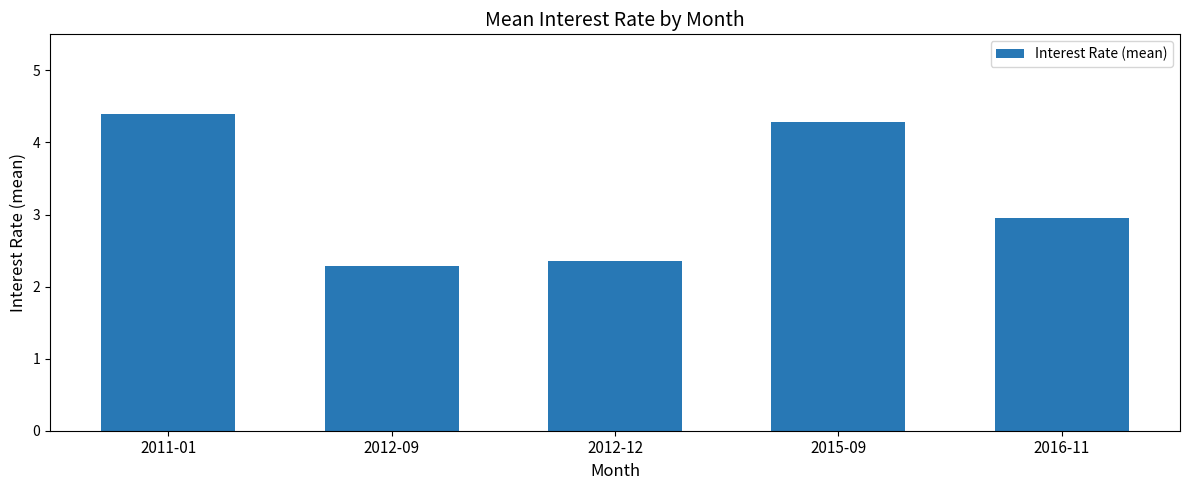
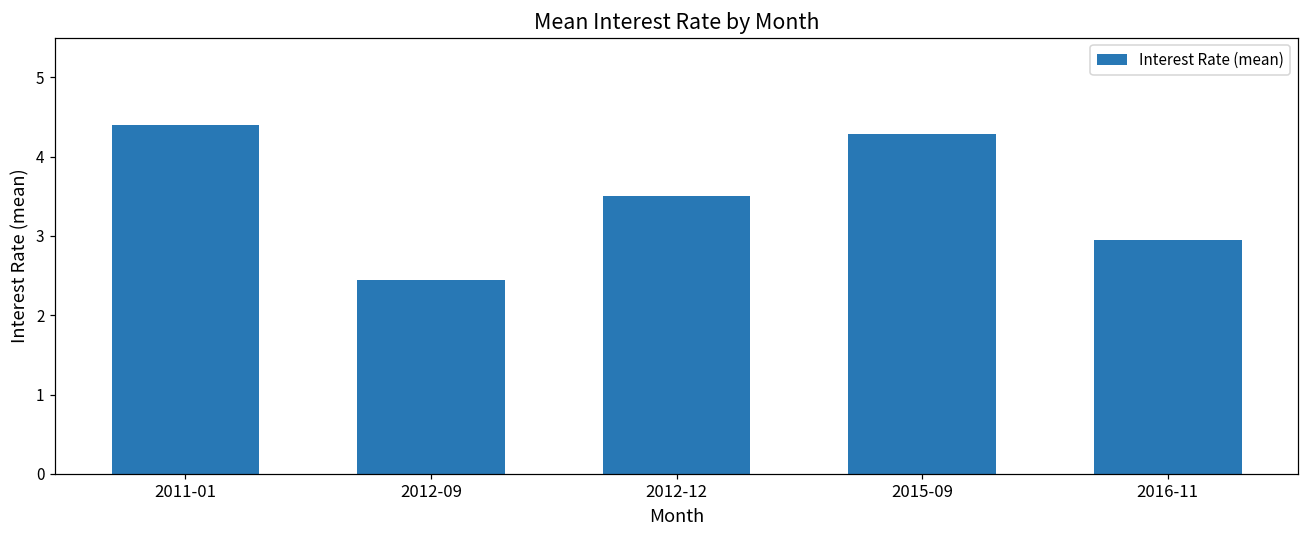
2012-09: 2.3 -> 2.4
2012-12: 2.4 -> 3.5
